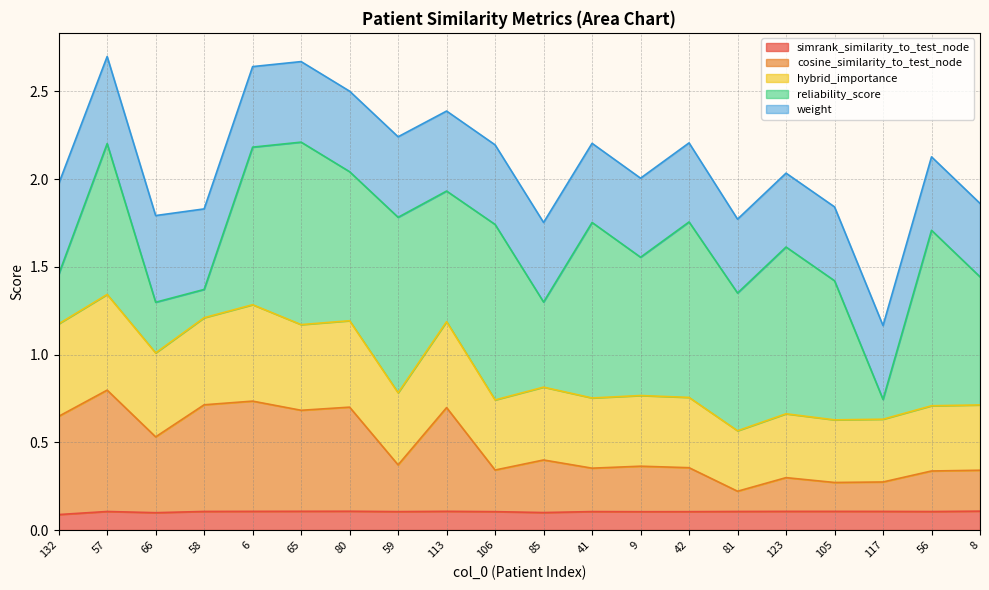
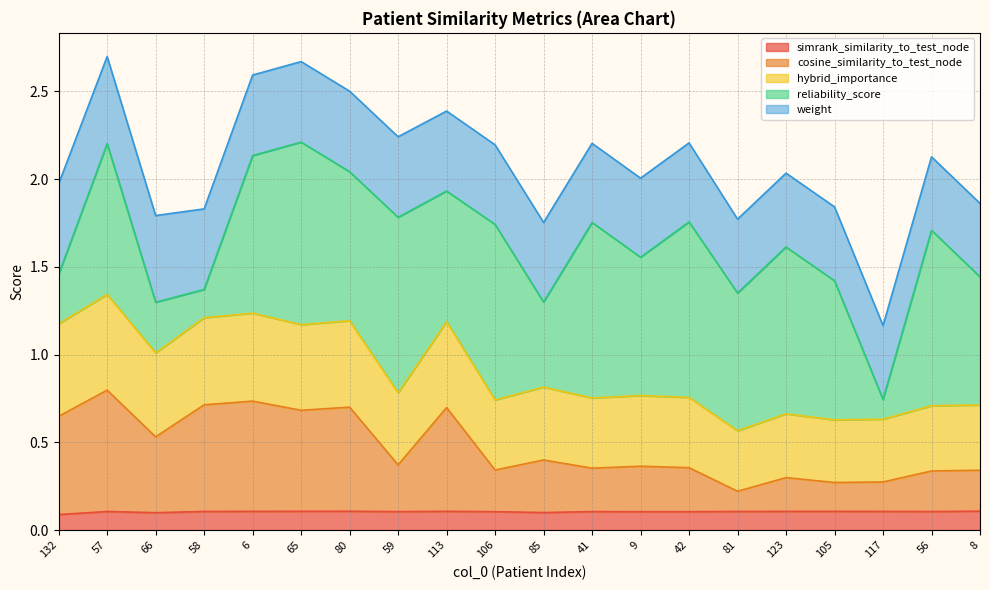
hybrid_importance, 6: 0.55 -> 0.50
